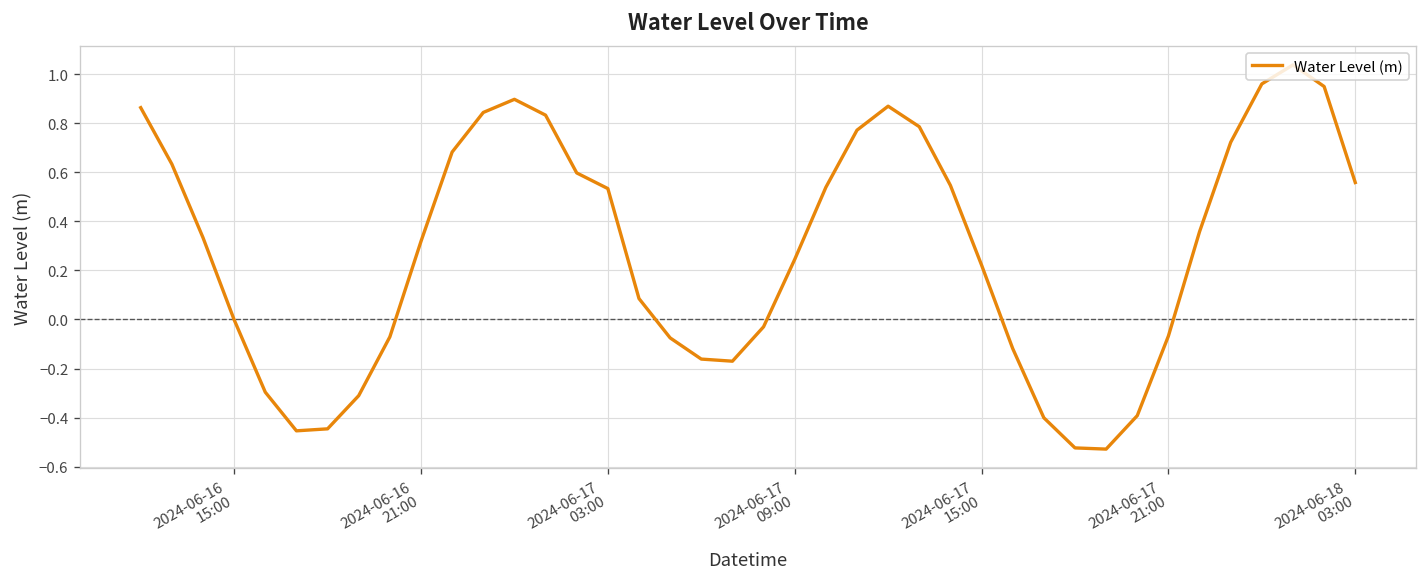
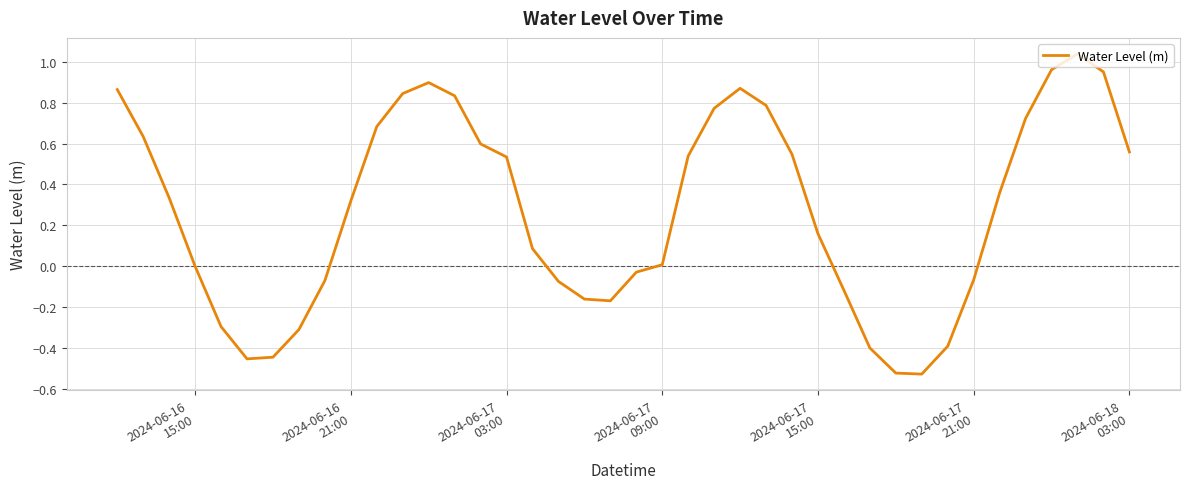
2024-06-17 09:00: 0.25 -> 0.01
2024-06-17 15:00: 0.22 -> 0.16
